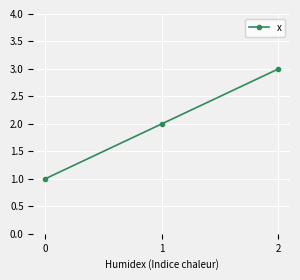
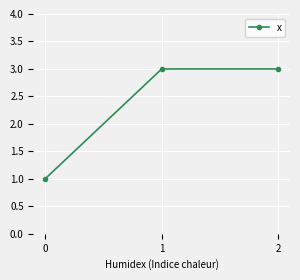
1: 2 -> 3
